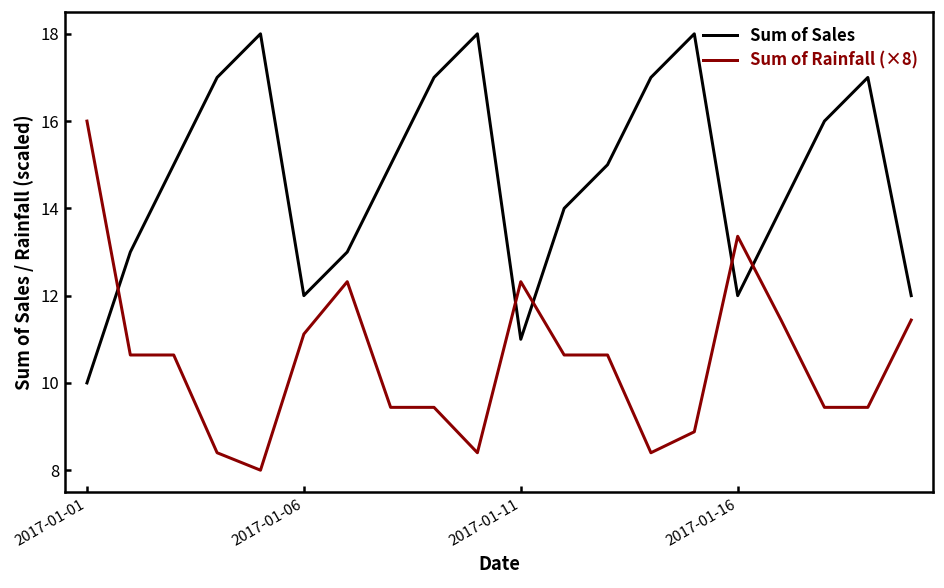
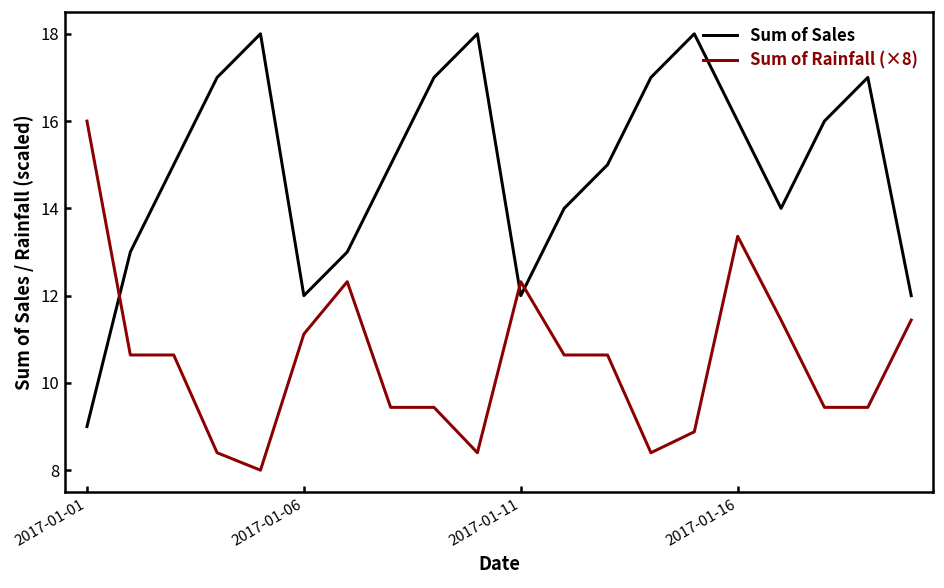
Sum of Sales, 2017-01-01: 10 -> 9
Sum of Sales, 2017-01-11: 11 -> 12
Sum of Sales, 2017-01-16: 12 -> 16
